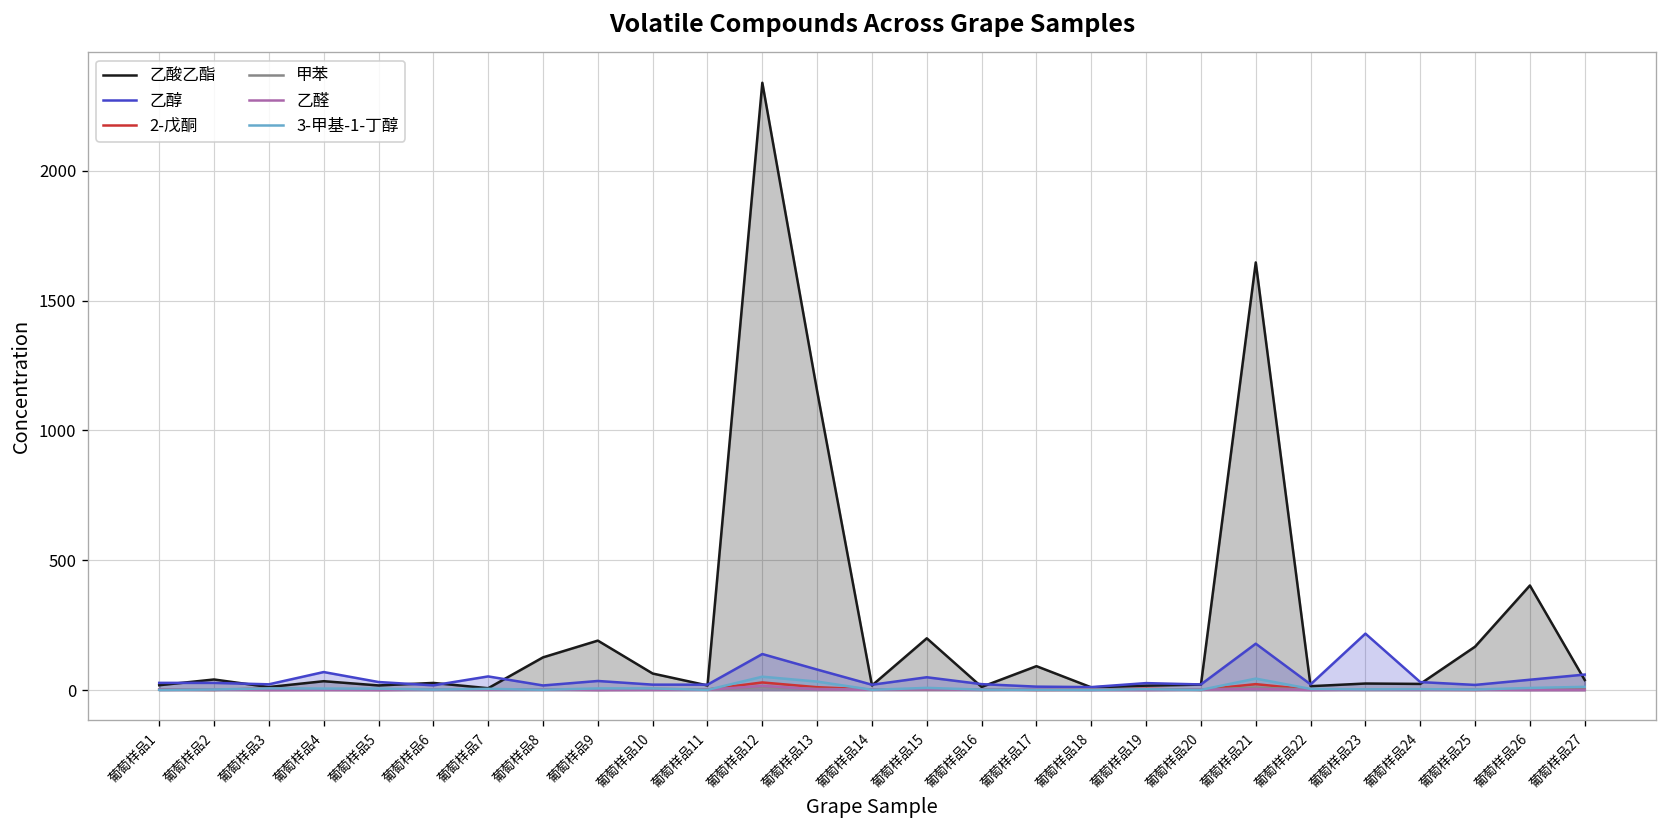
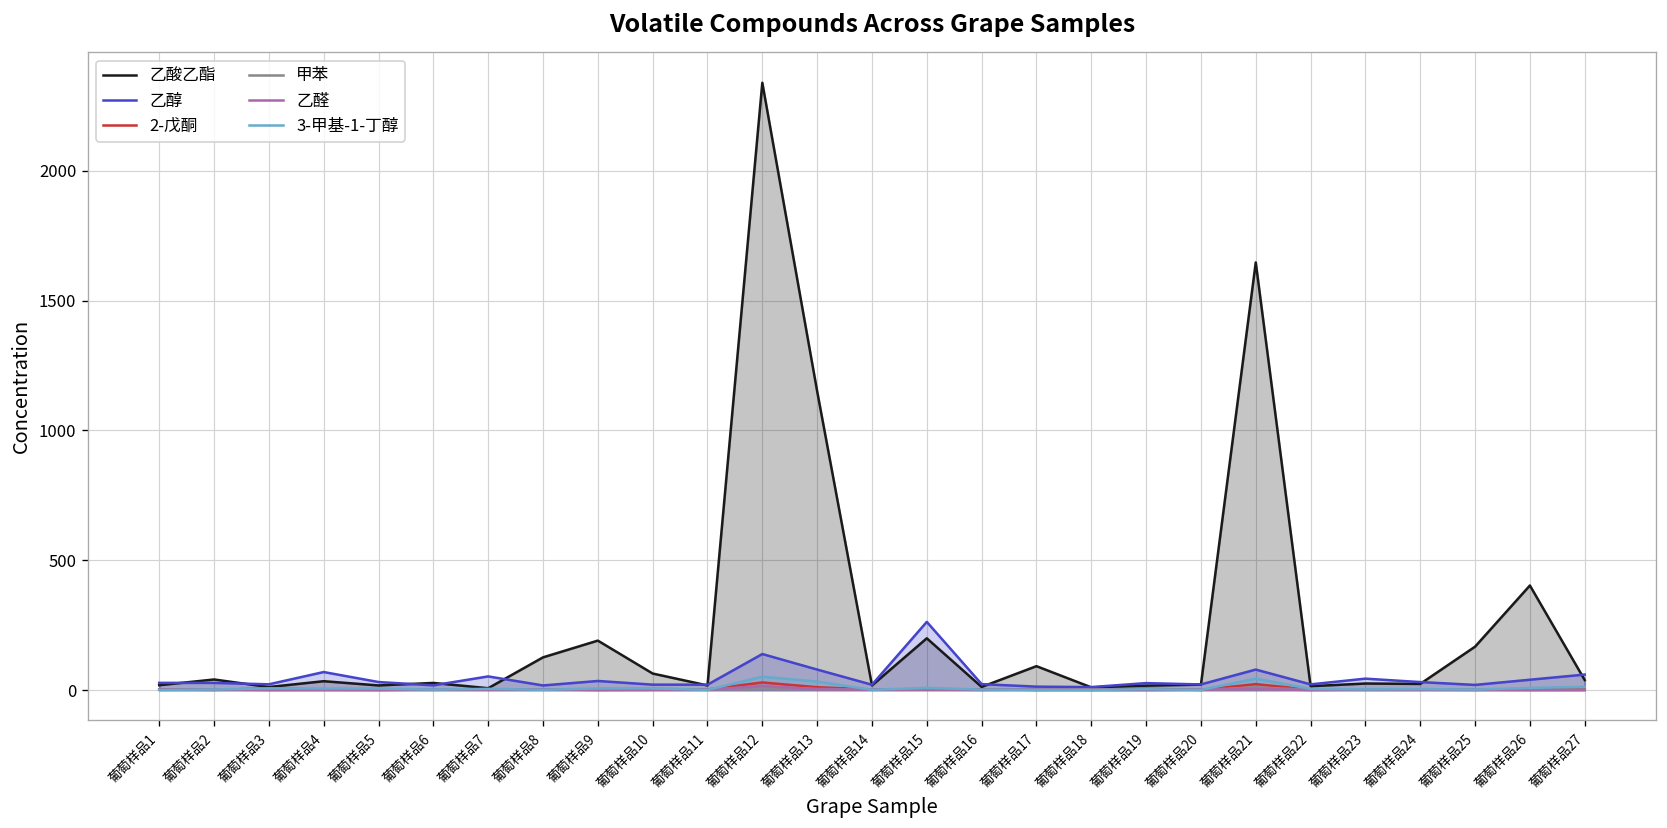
乙醇, 葡萄样品15: 50 -> 260
乙醇, 葡萄样品21: 180 -> 80
乙醇, 葡萄样品23: 220 -> 40
